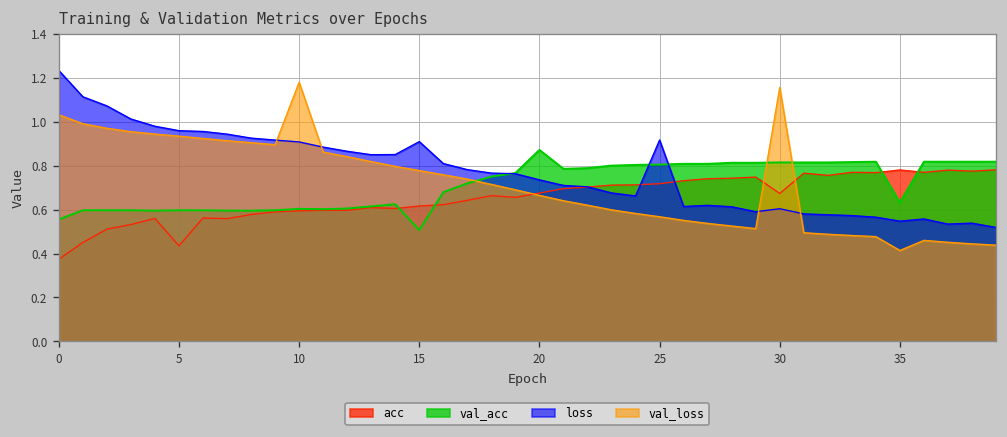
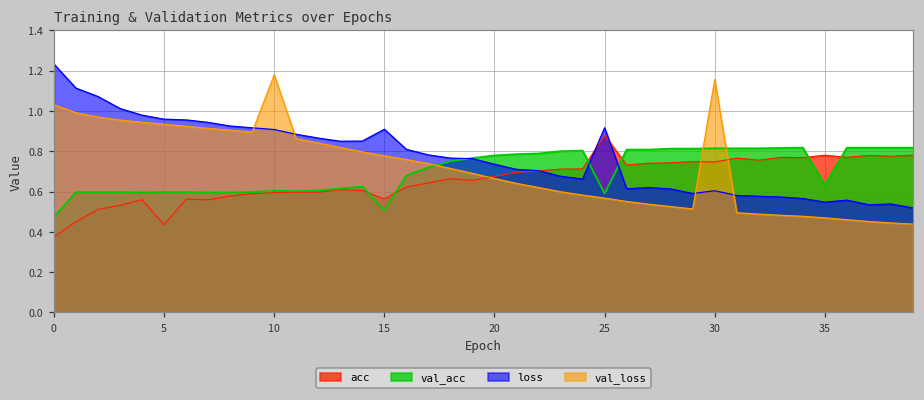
val_acc, 0: 0.55 -> 0.47
acc, 15: 0.62 -> 0.56
val_acc, 20: 0.87 -> 0.78
acc, 25: 0.72 -> 0.88
val_acc, 25: 0.80 -> 0.59
acc, 30: 0.67 -> 0.75
val_loss, 35: 0.41 -> 0.47
